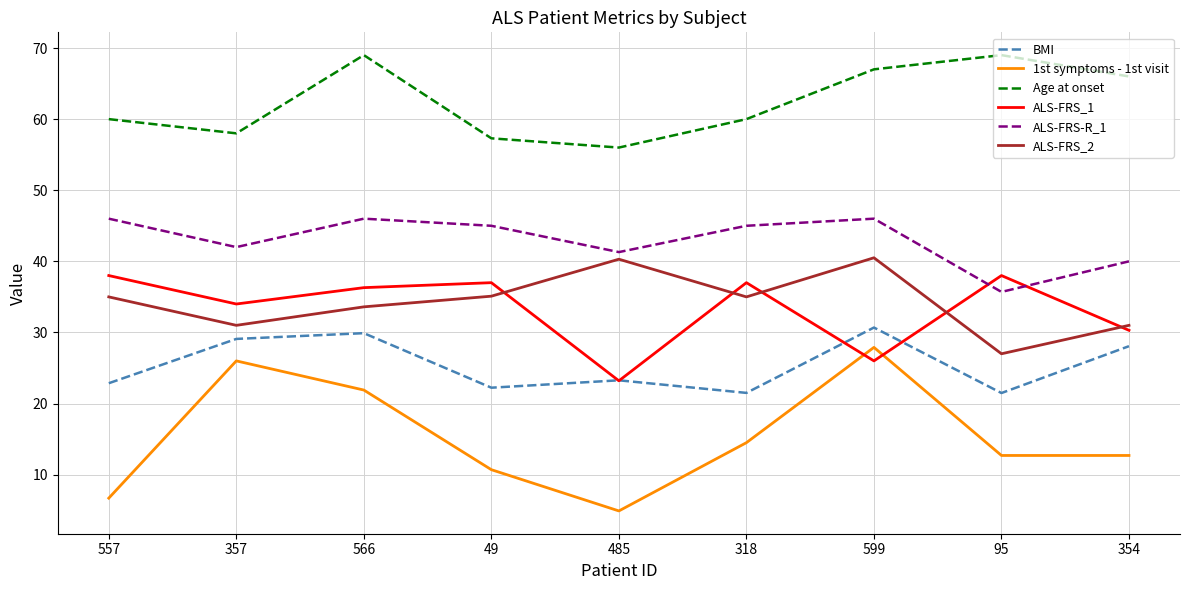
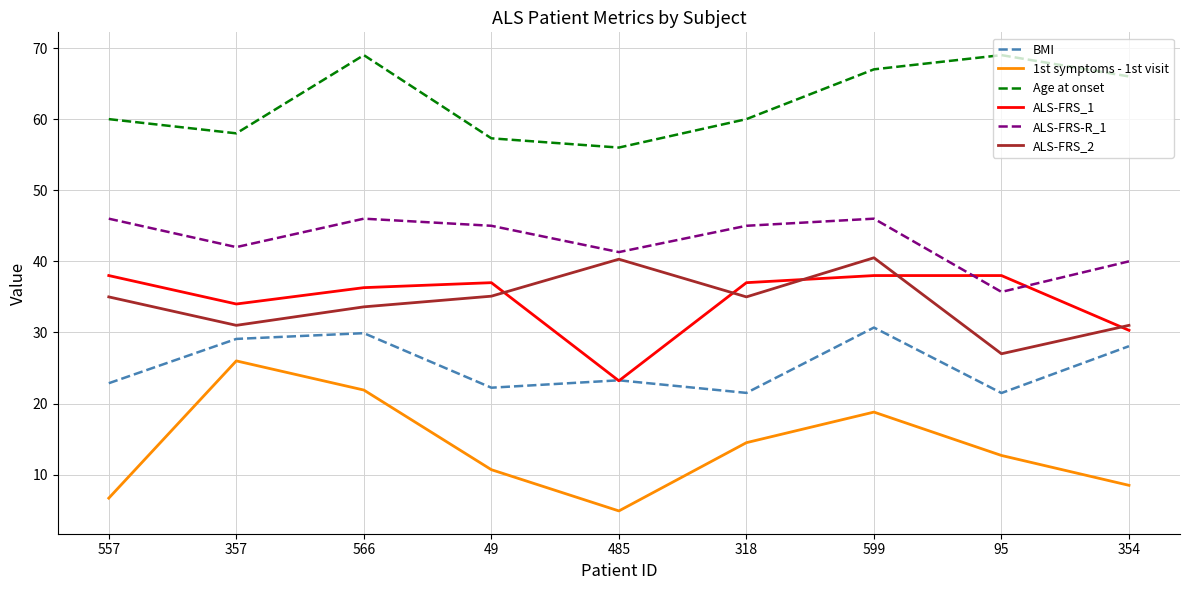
1st symptoms - 1st visit, 599: 28 -> 19
ALS-FRS_1, 599: 26 -> 38
1st symptoms - 1st visit, 354: 13 -> 9
